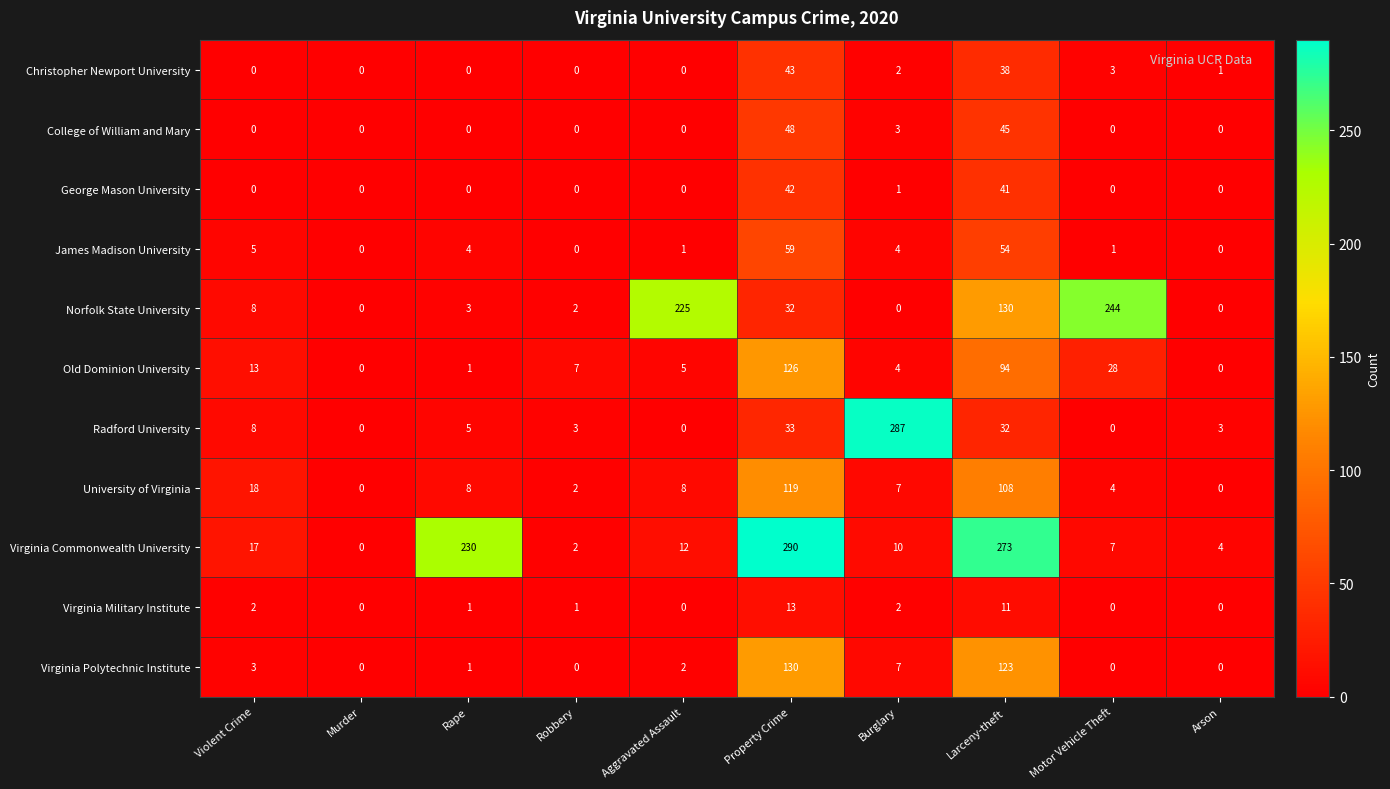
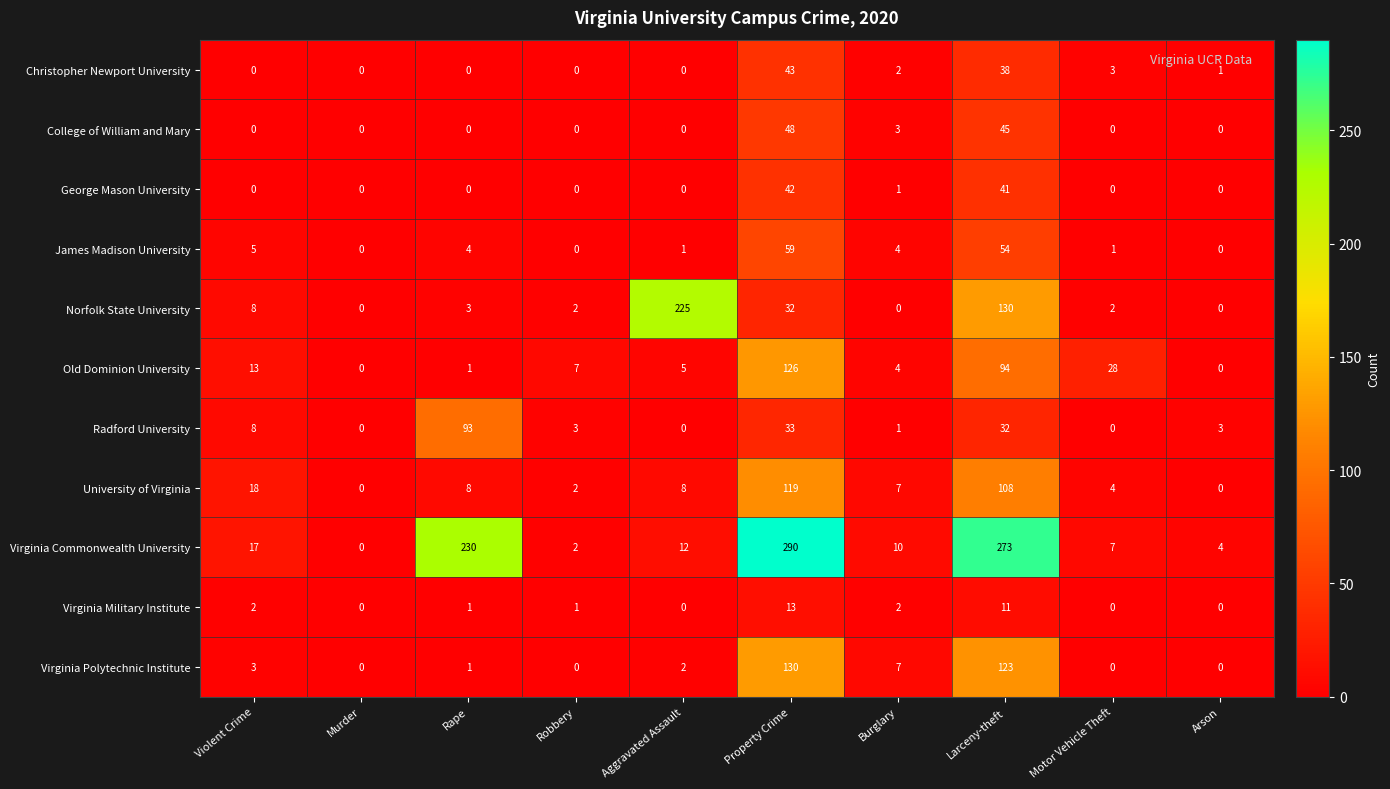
Norfolk State University, Motor Vehicle Theft: 244 -> 2
Radford University, Rape: 5 -> 93
Radford University, Burglary: 287 -> 1
